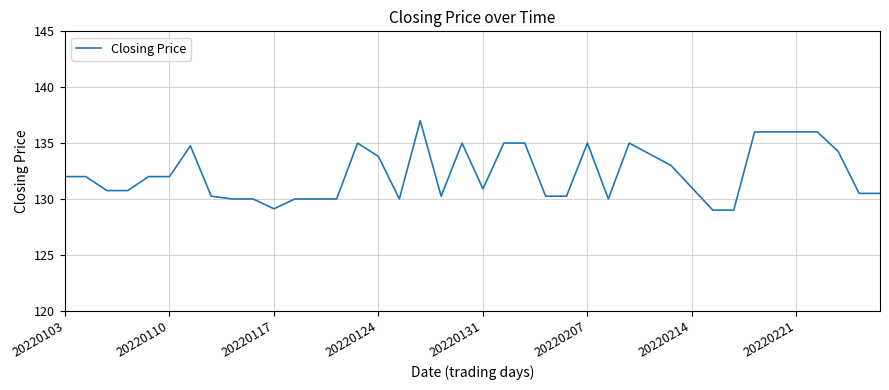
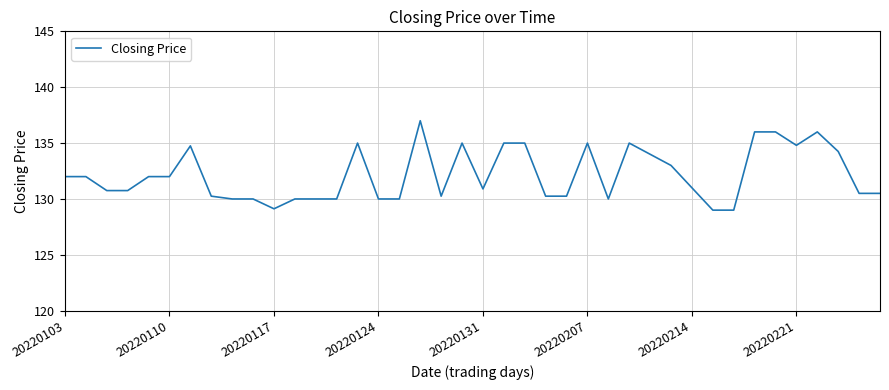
20220124: 133.8 -> 130.0
20220221: 136.0 -> 134.8
